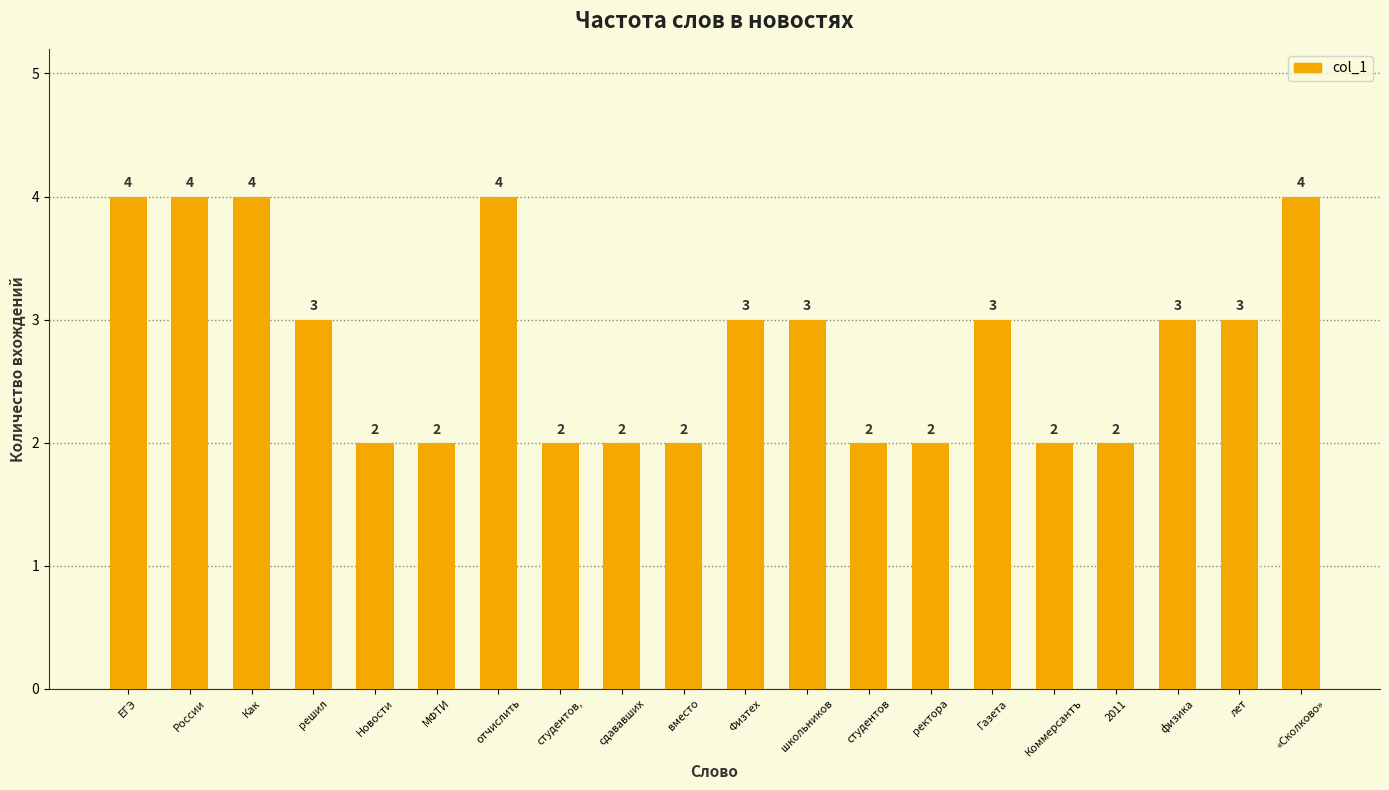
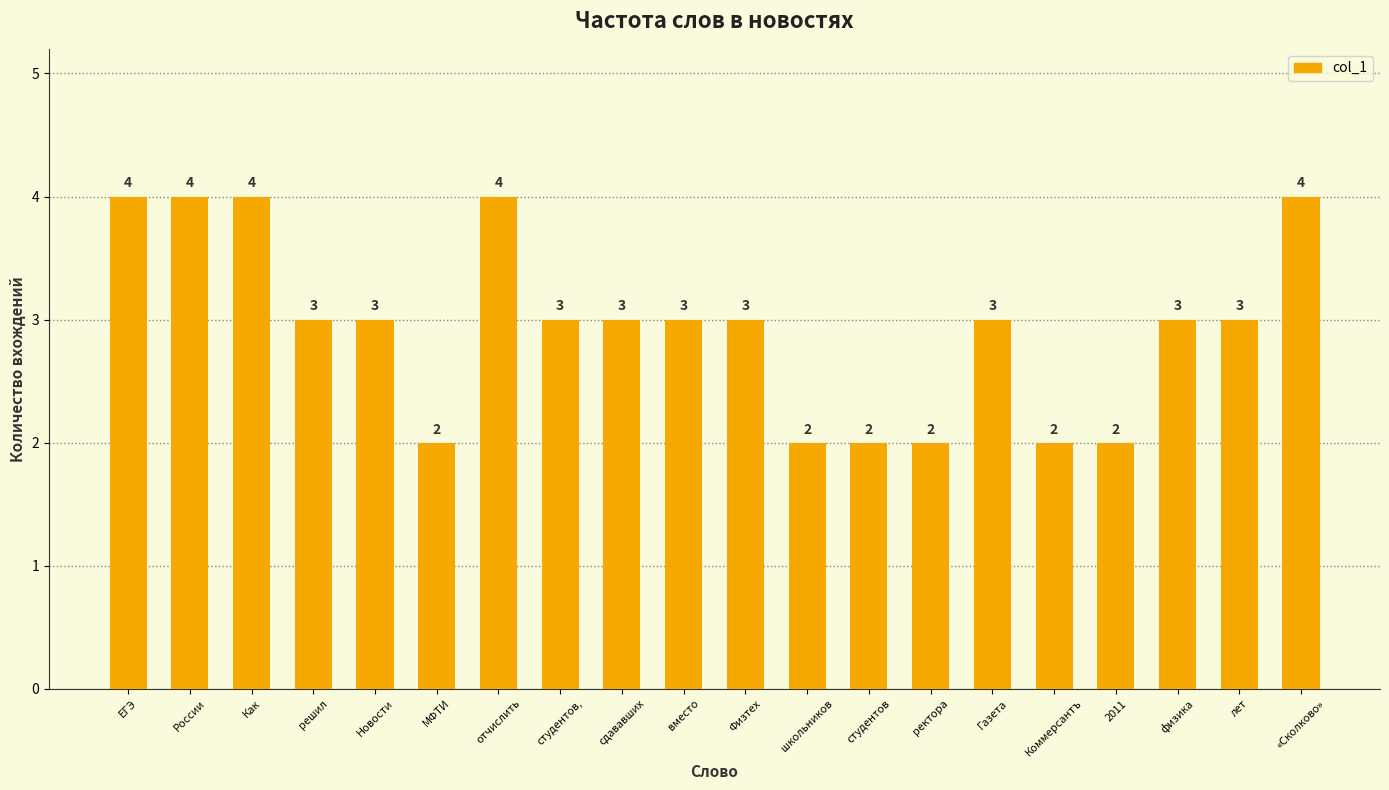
Новости: 2 -> 3
студентов,: 2 -> 3
сдававших: 2 -> 3
вместо: 2 -> 3
школьников: 3 -> 2
